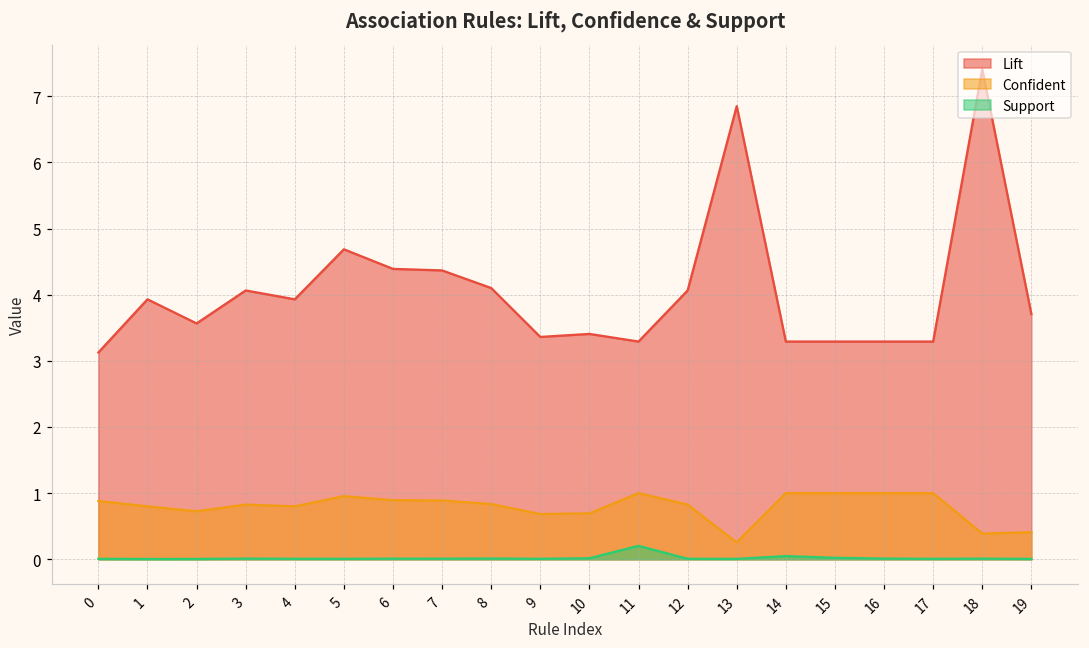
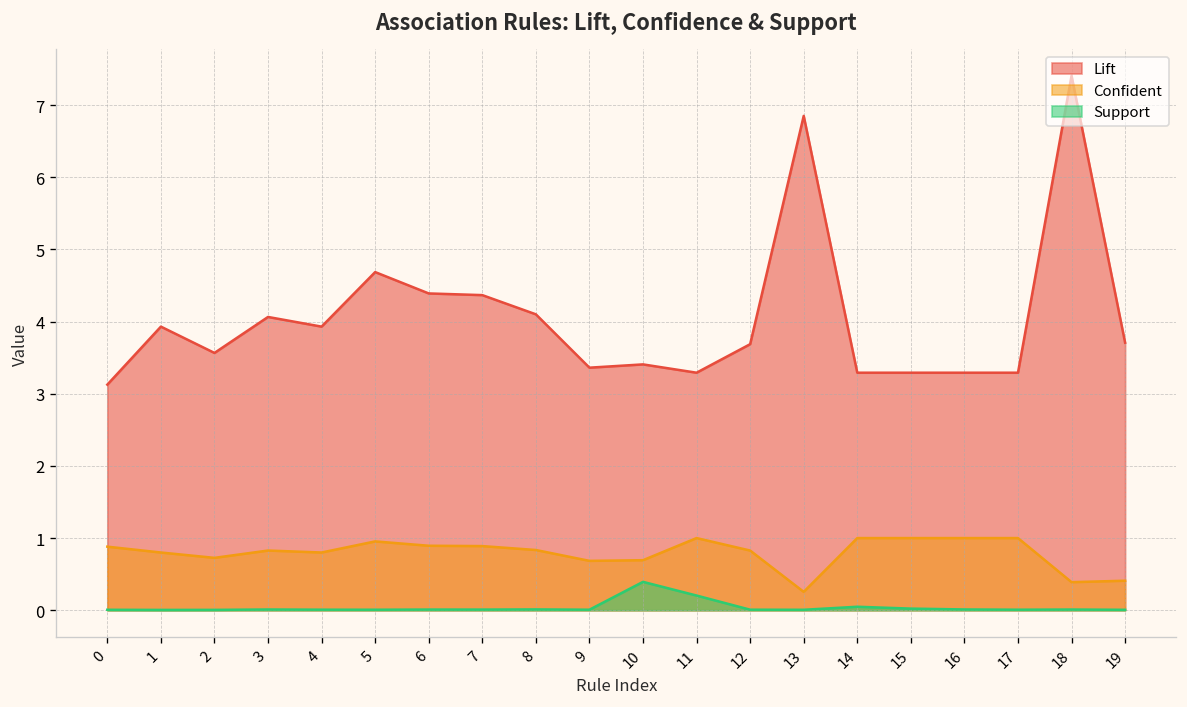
Support, 10: 0.0 -> 0.4
Lift, 12: 4.1 -> 3.7
